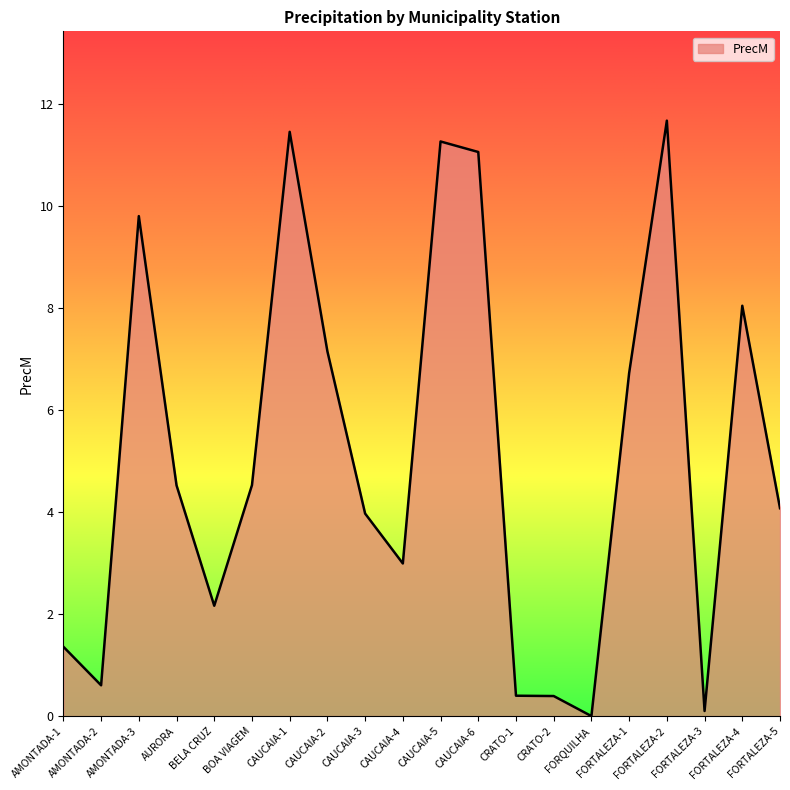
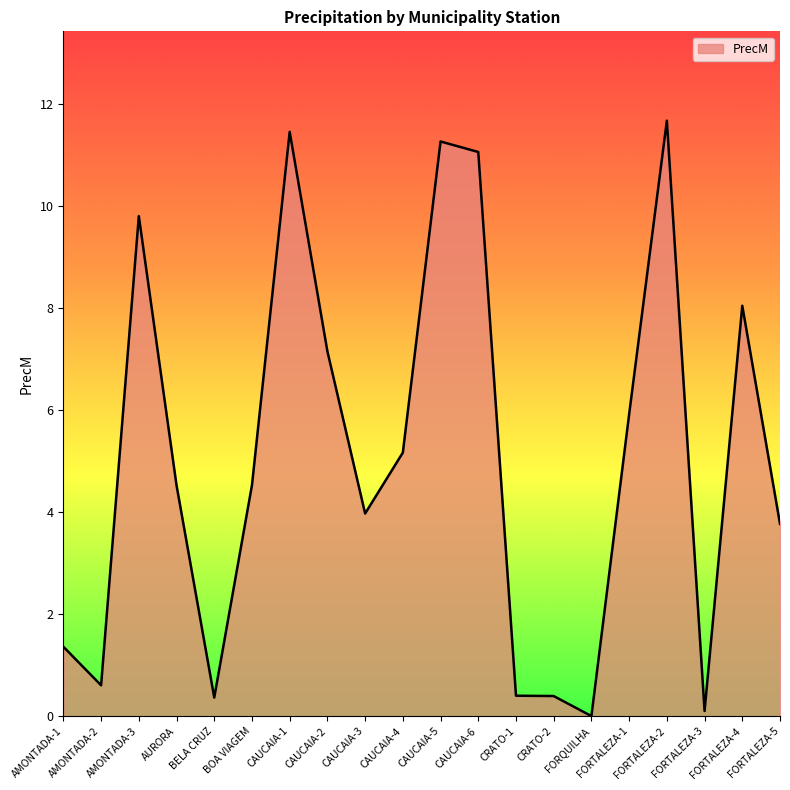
BELA CRUZ: 2.2 -> 0.4
CAUCAIA-4: 3.0 -> 5.2
FORTALEZA-1: 6.7 -> 5.9
FORTALEZA-5: 4.1 -> 3.8
